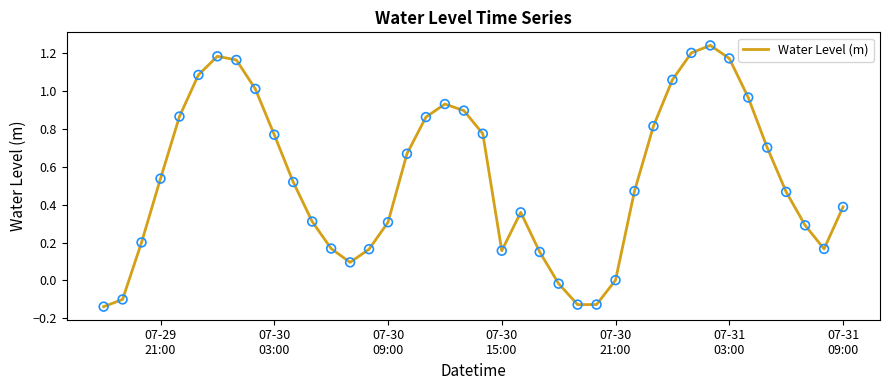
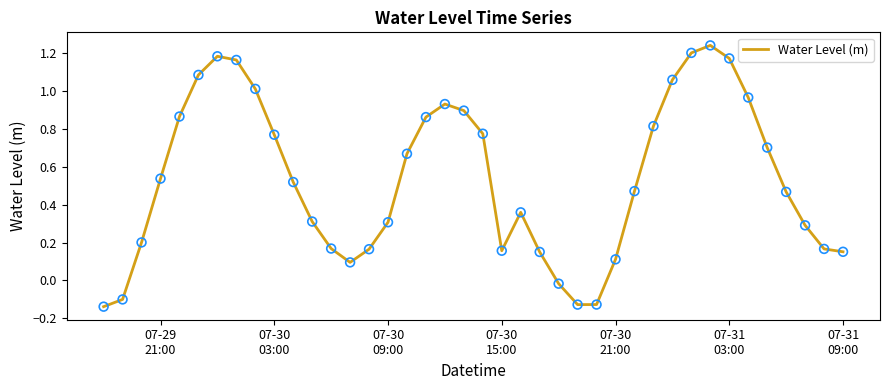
07-30 21:00: 0.00 -> 0.11
07-31 09:00: 0.39 -> 0.15
